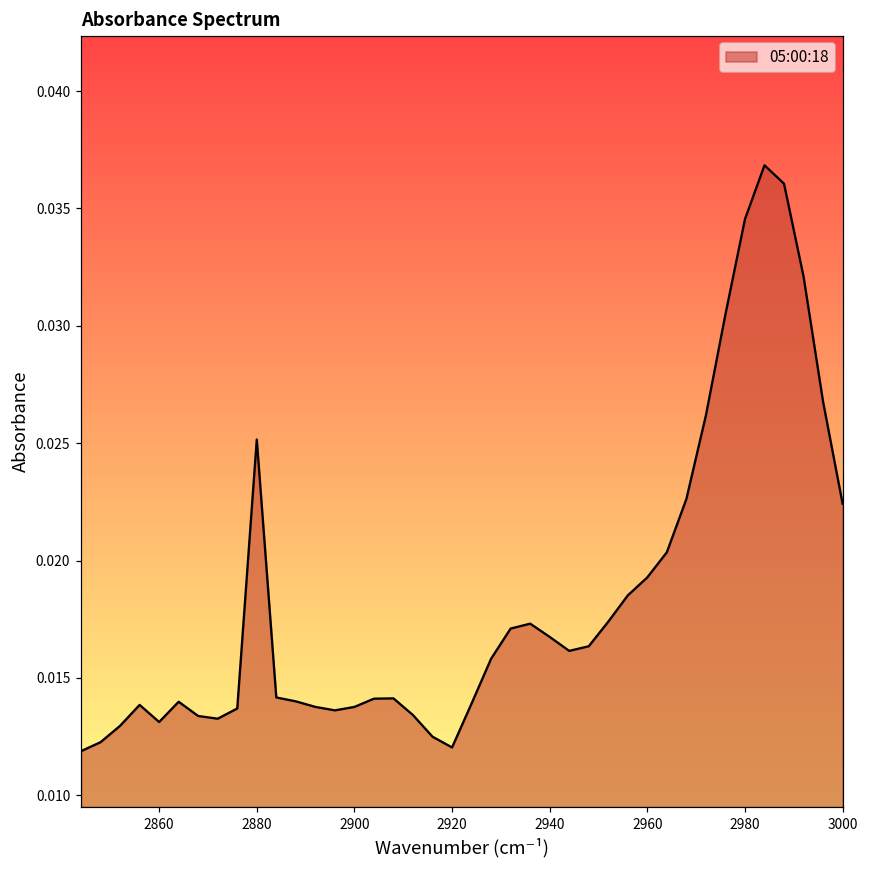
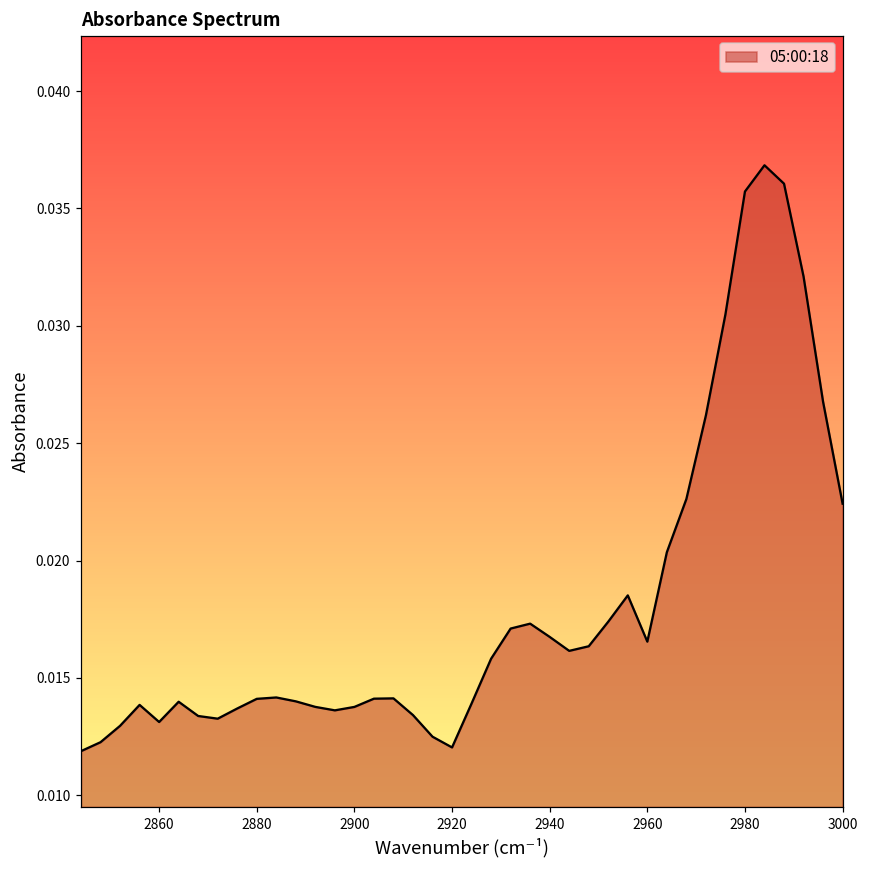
2880: 0.0252 -> 0.0141
2960: 0.0193 -> 0.0165
2980: 0.0345 -> 0.0357
